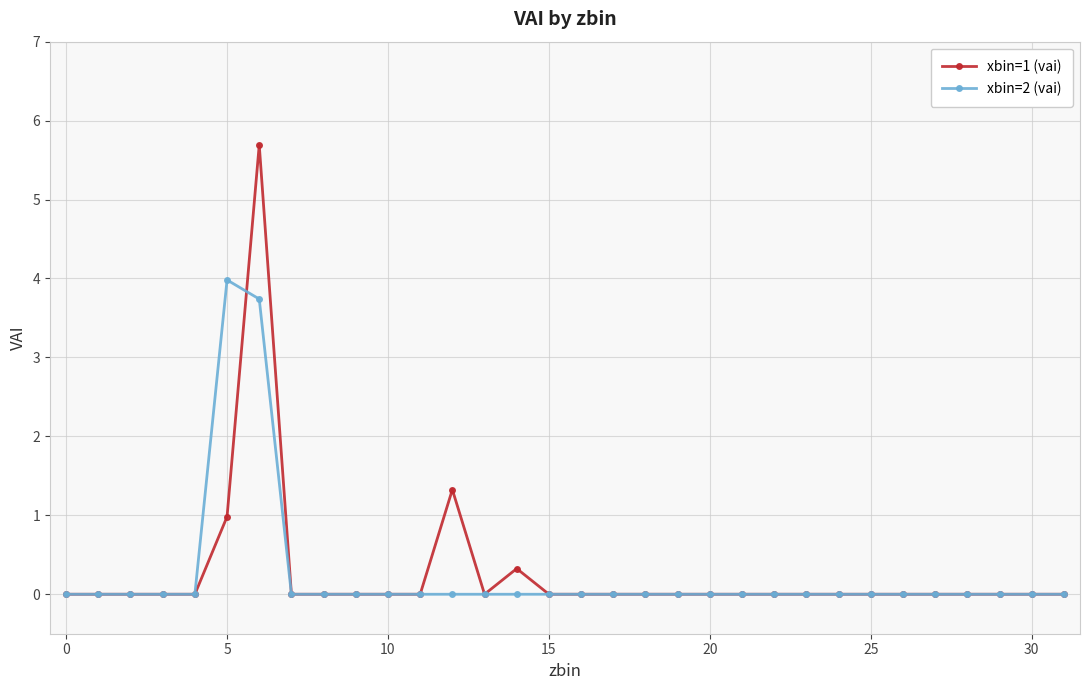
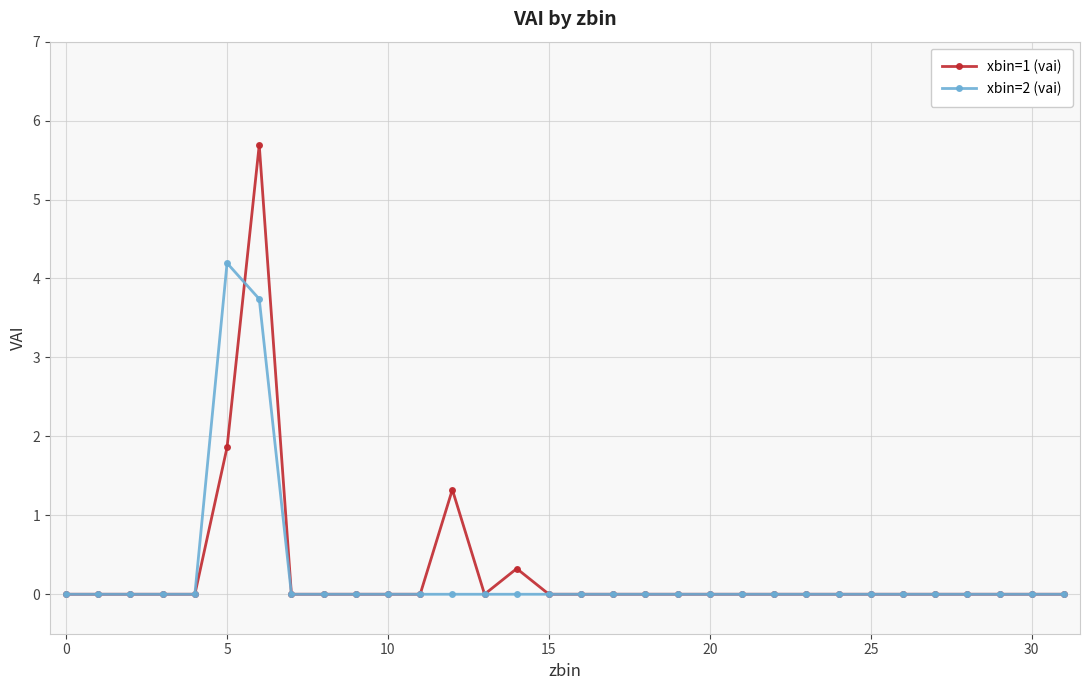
xbin=1 (vai), 5: 1.0 -> 1.9
xbin=2 (vai), 5: 4.0 -> 4.2
